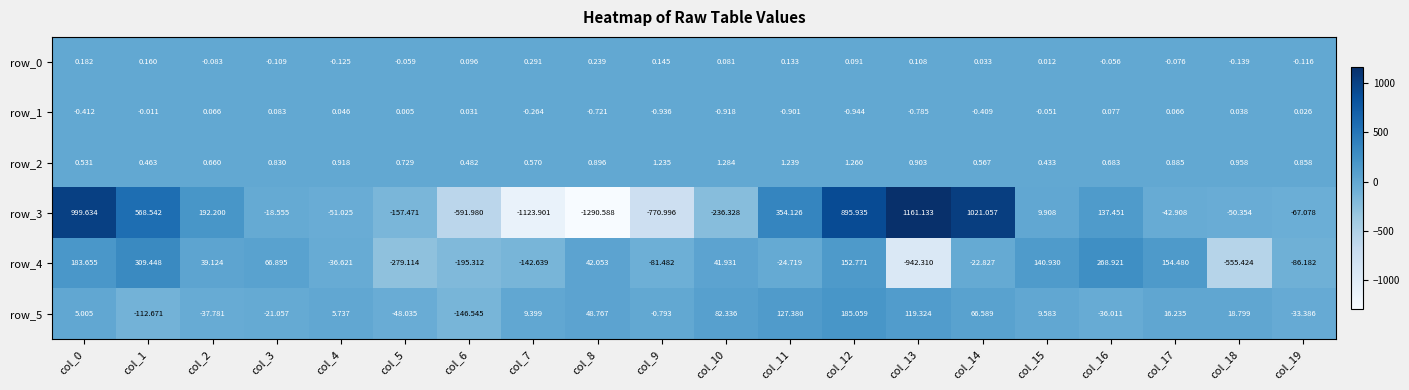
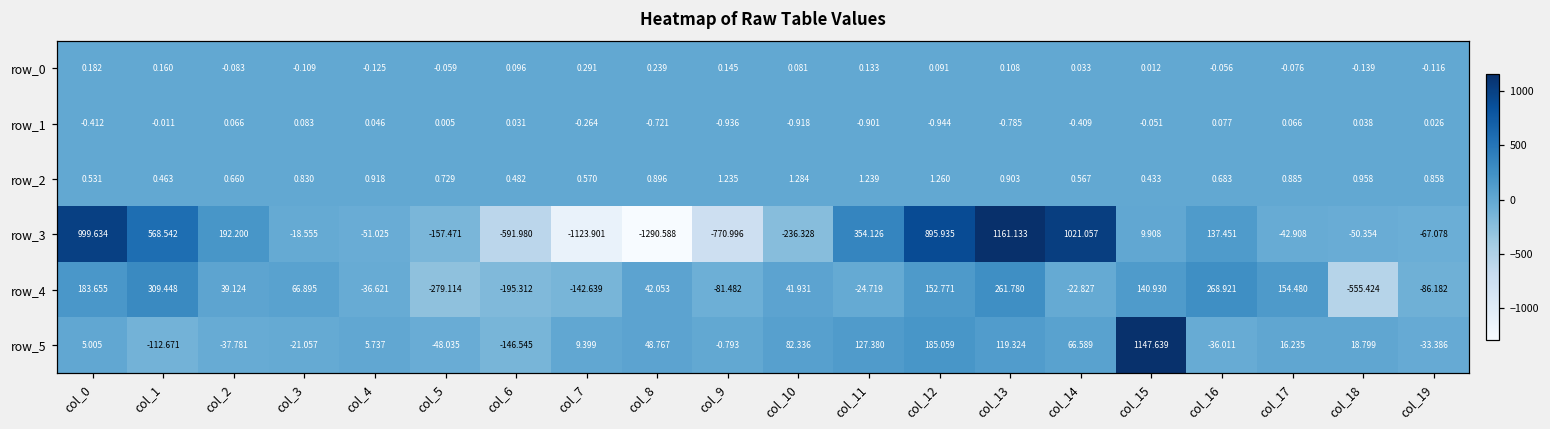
row_4, col_13: -942.310 -> 261.780
row_5, col_15: 9.583 -> 1147.639
